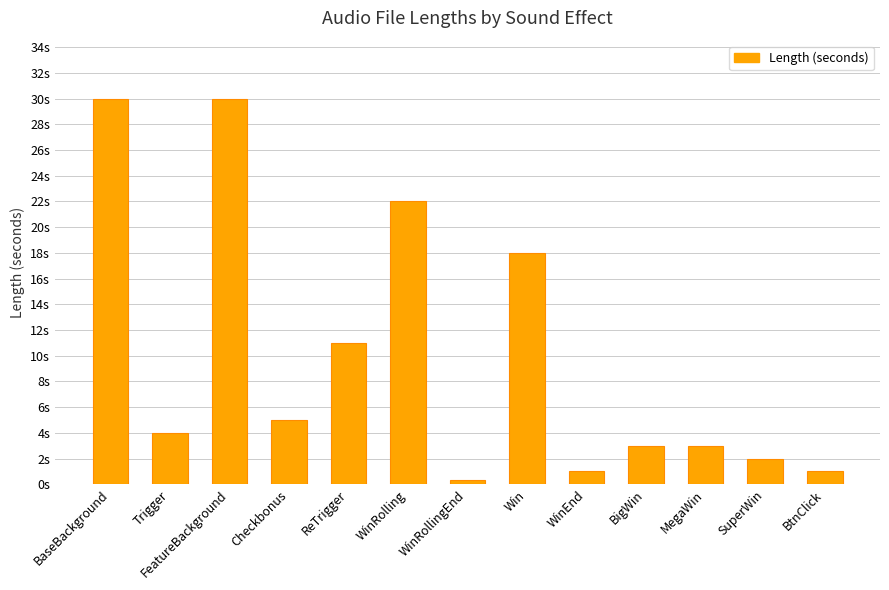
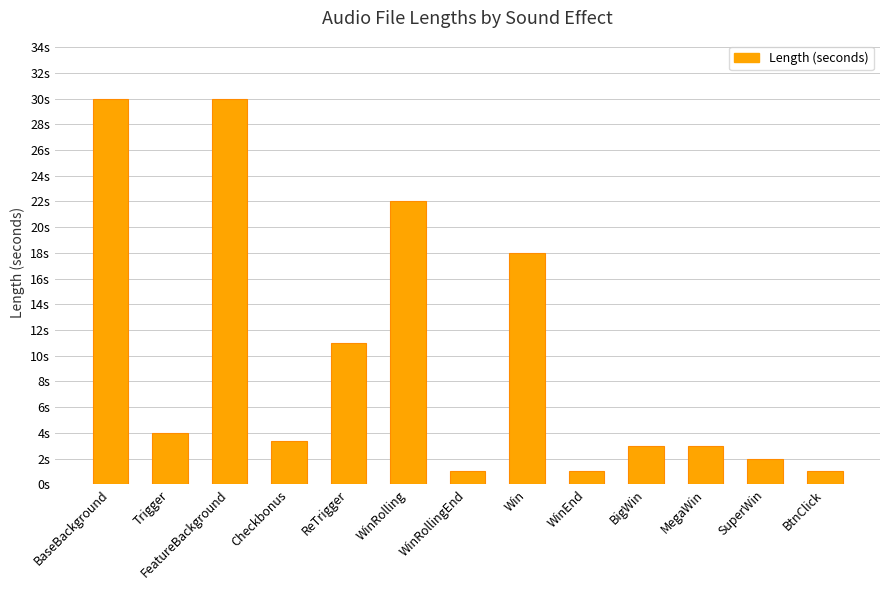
Checkbonus: 5.0s -> 3.4s
WinRollingEnd: 0.3s -> 1.0s
